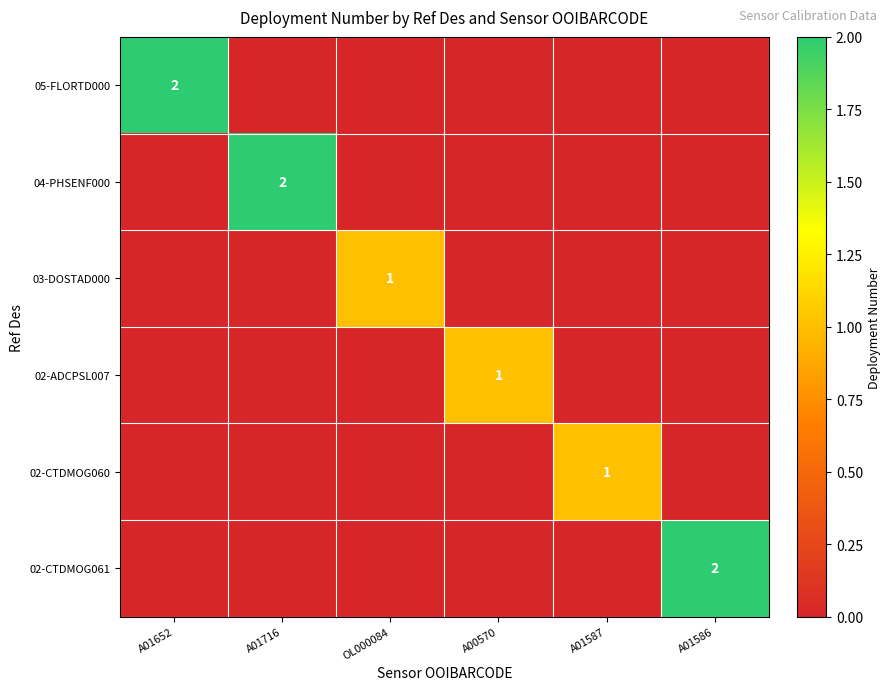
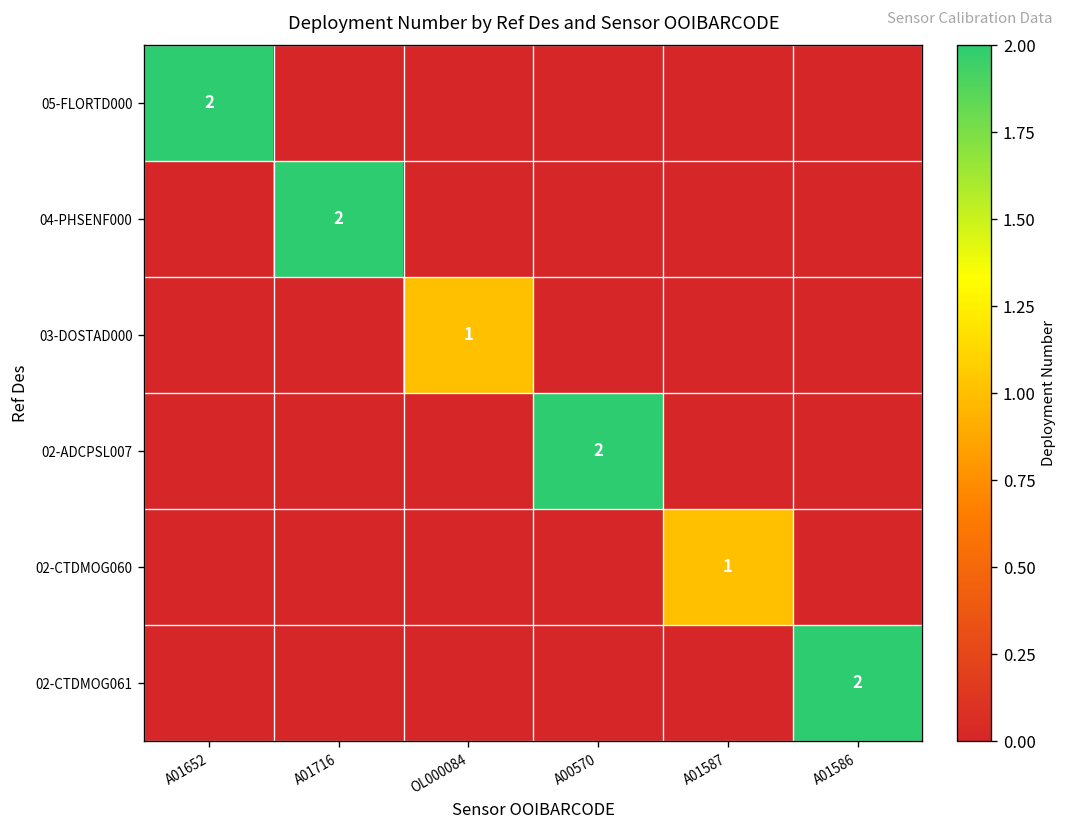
02-ADCPSL007, A00570: 1 -> 2
